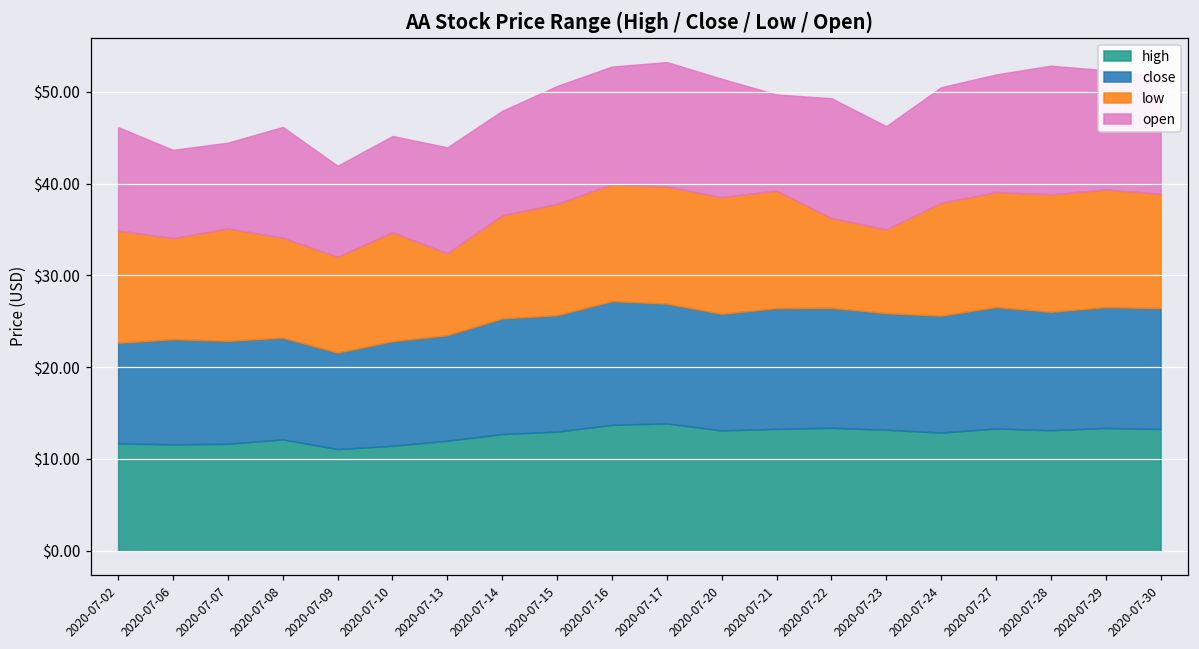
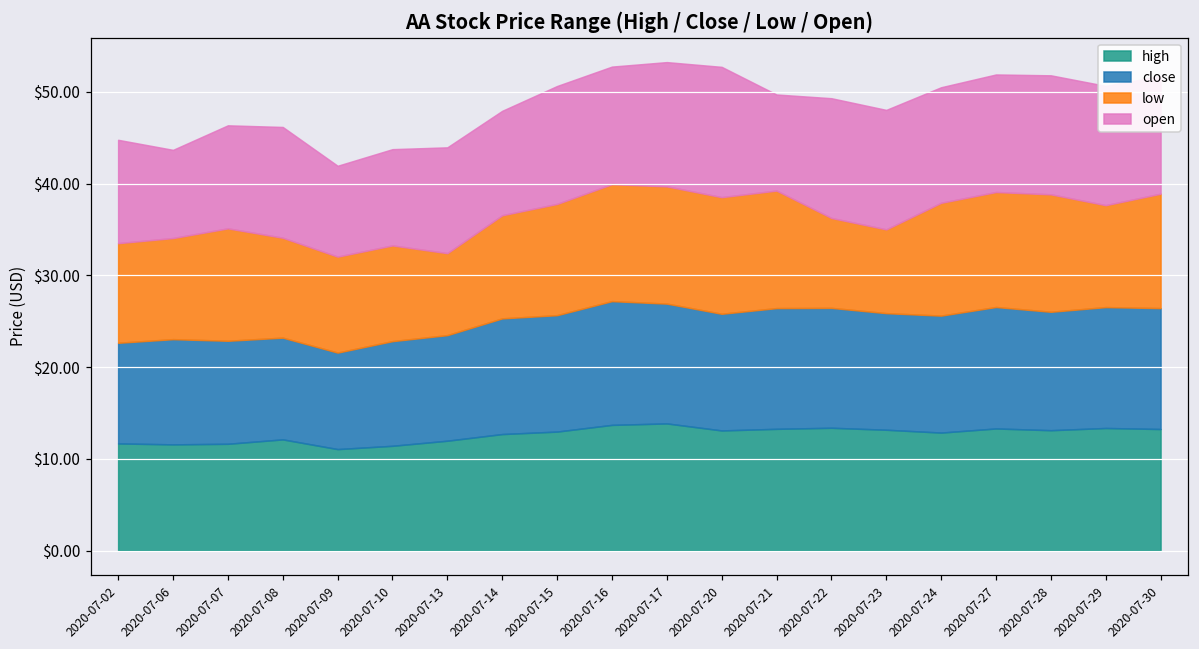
low, 2020-07-02: $12 -> $11
open, 2020-07-07: $9 -> $11
low, 2020-07-10: $12 -> $10
open, 2020-07-20: $13 -> $14
open, 2020-07-23: $11 -> $13
open, 2020-07-28: $14 -> $13
low, 2020-07-29: $13 -> $11
